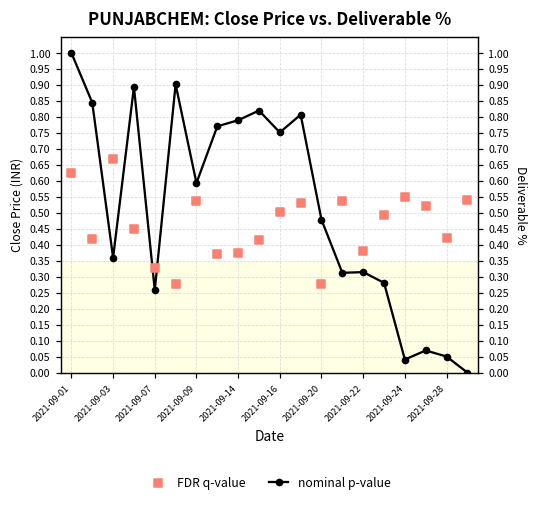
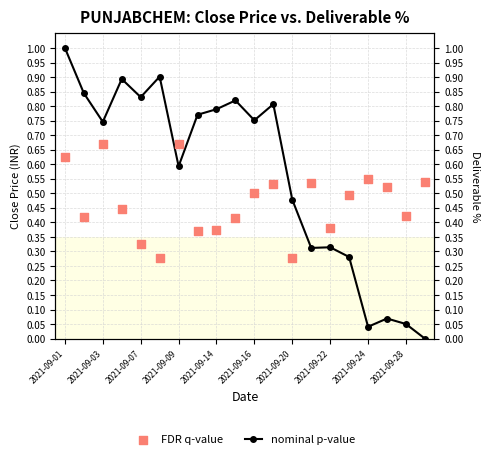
nominal p-value, 2021-09-03: 0.36 -> 0.75
nominal p-value, 2021-09-07: 0.26 -> 0.83
FDR q-value, 2021-09-09: 0.54 -> 0.67
